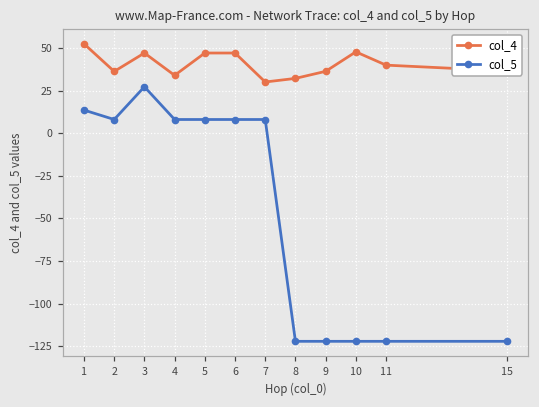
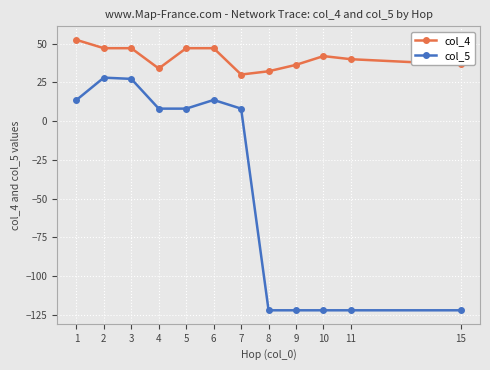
col_4, 2: 36 -> 47
col_5, 2: 8 -> 28
col_5, 6: 8 -> 14
col_4, 10: 48 -> 42
